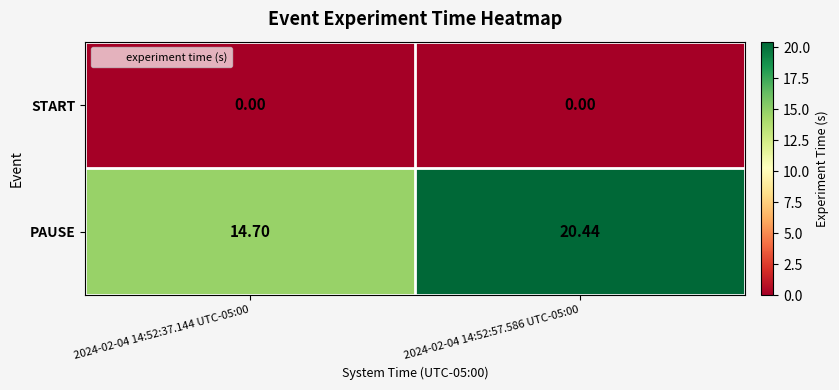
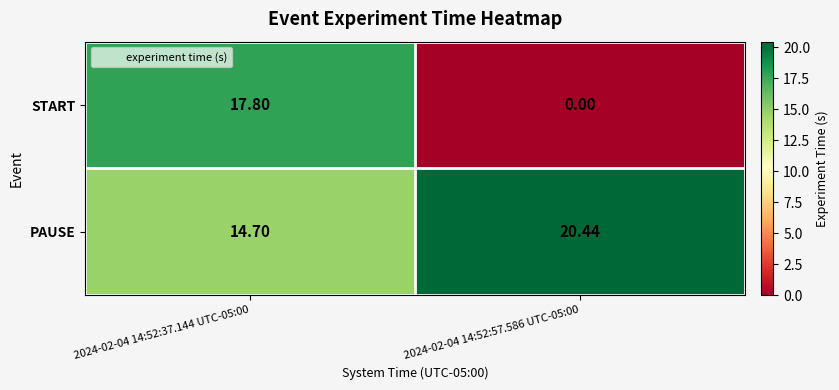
START, 2024-02-04 14:52:37.144 UTC-05:00: 0.00 -> 17.80
